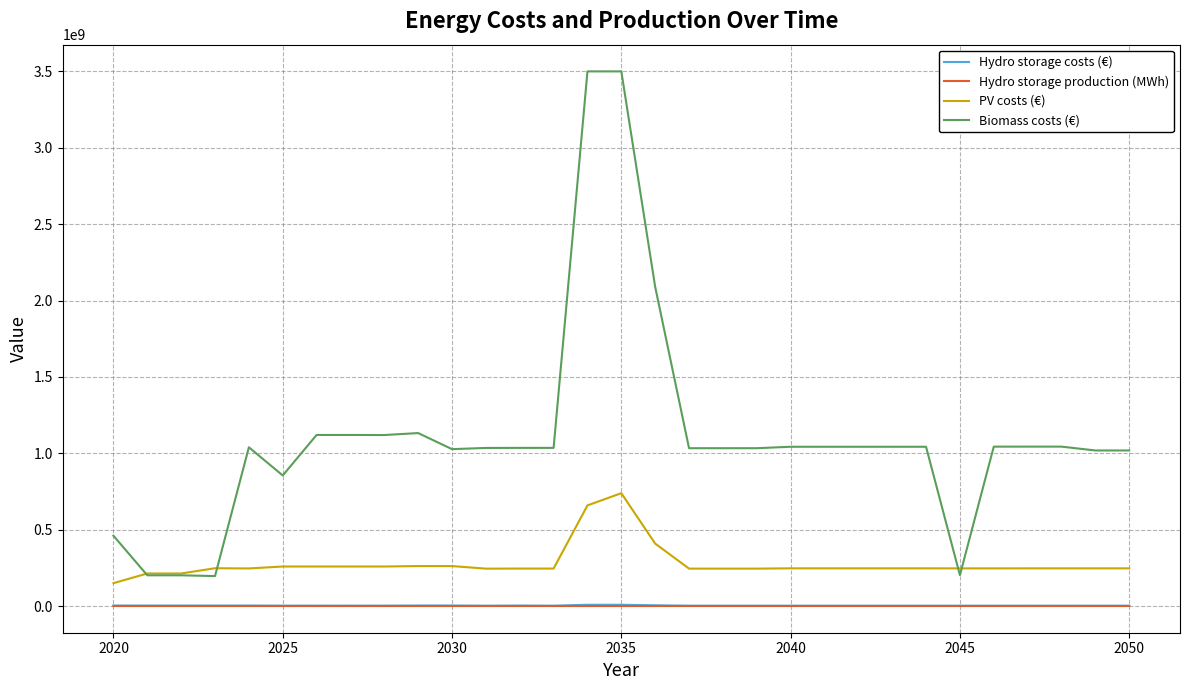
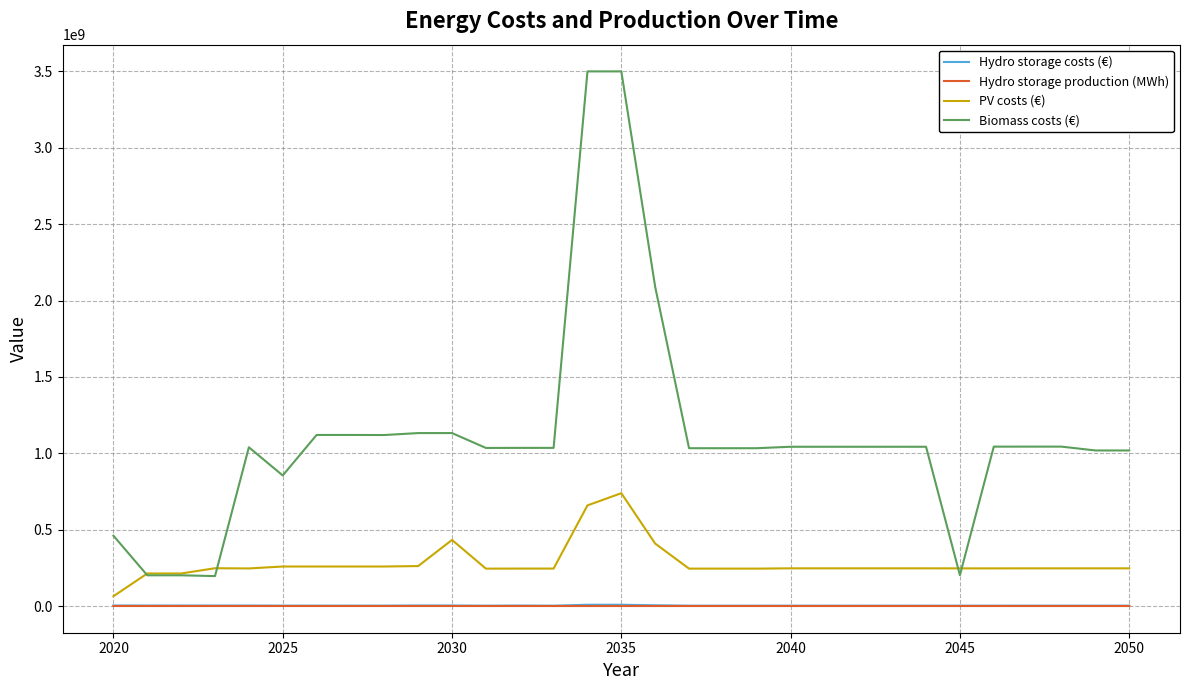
PV costs (€), 2020: 150000000 -> 60000000
PV costs (€), 2030: 260000000 -> 430000000
Biomass costs (€), 2030: 1030000000 -> 1130000000
